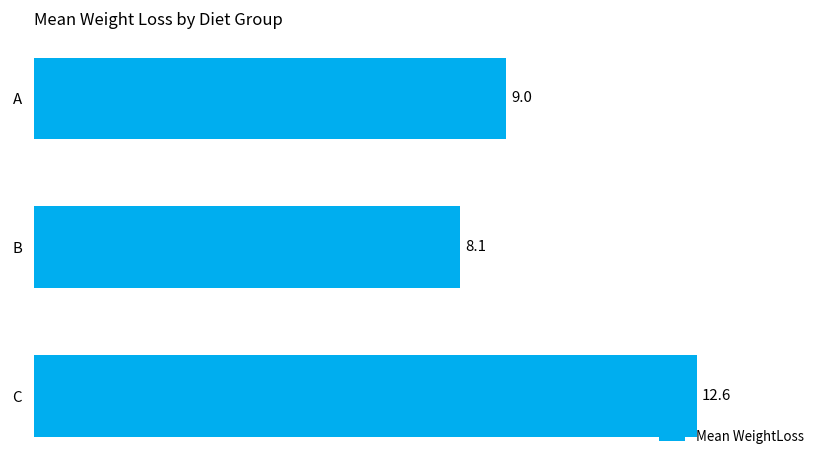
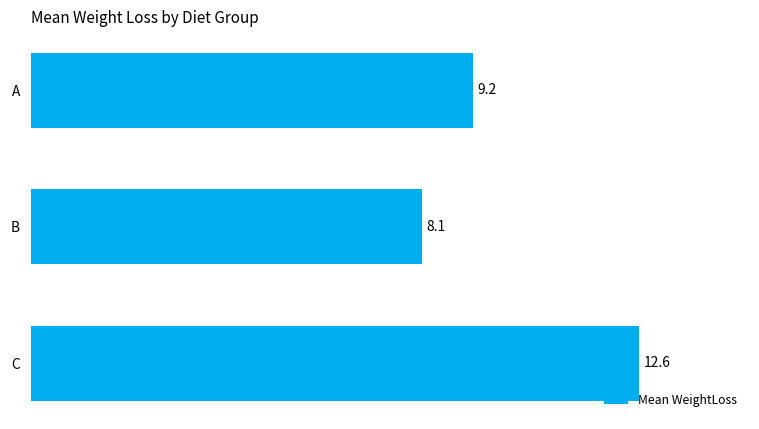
A: 9.0 -> 9.2
